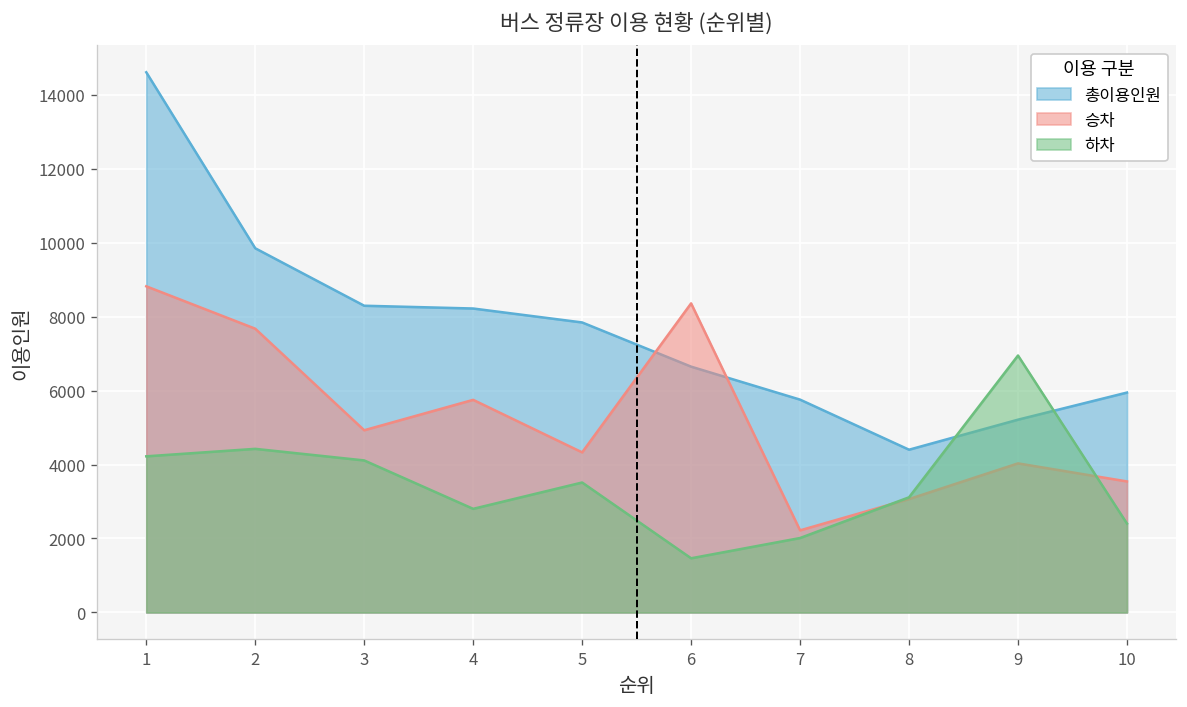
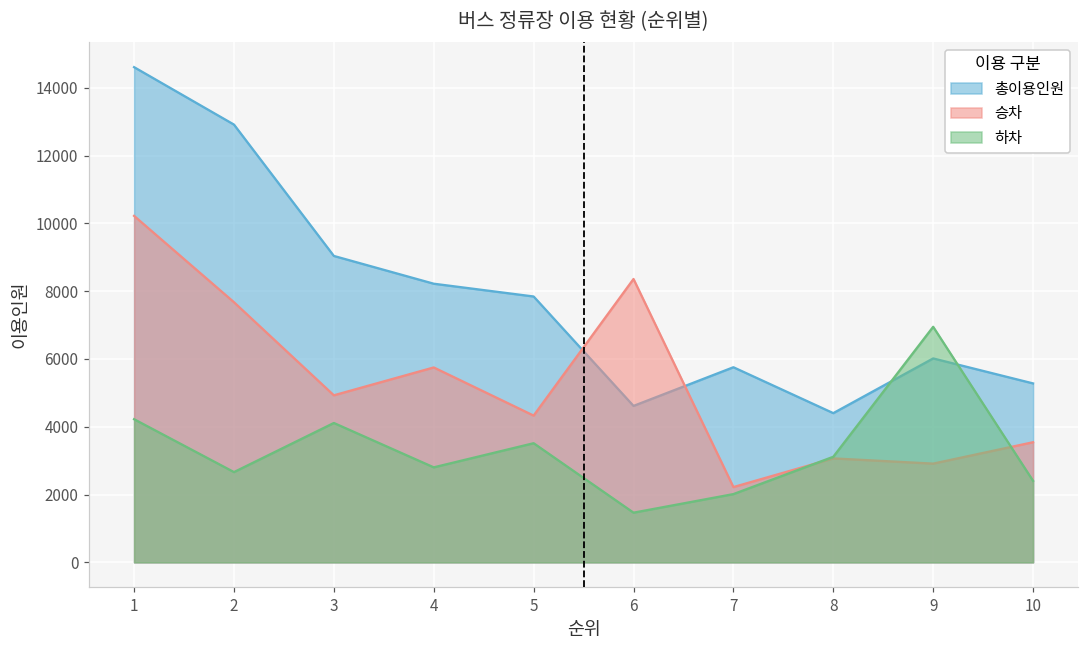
승차, 1: 8800 -> 10200
총이용인원, 2: 9800 -> 12900
하차, 2: 4400 -> 2700
총이용인원, 3: 8300 -> 9000
총이용인원, 6: 6600 -> 4600
총이용인원, 9: 5200 -> 6000
승차, 9: 4000 -> 2900
총이용인원, 10: 5900 -> 5300
